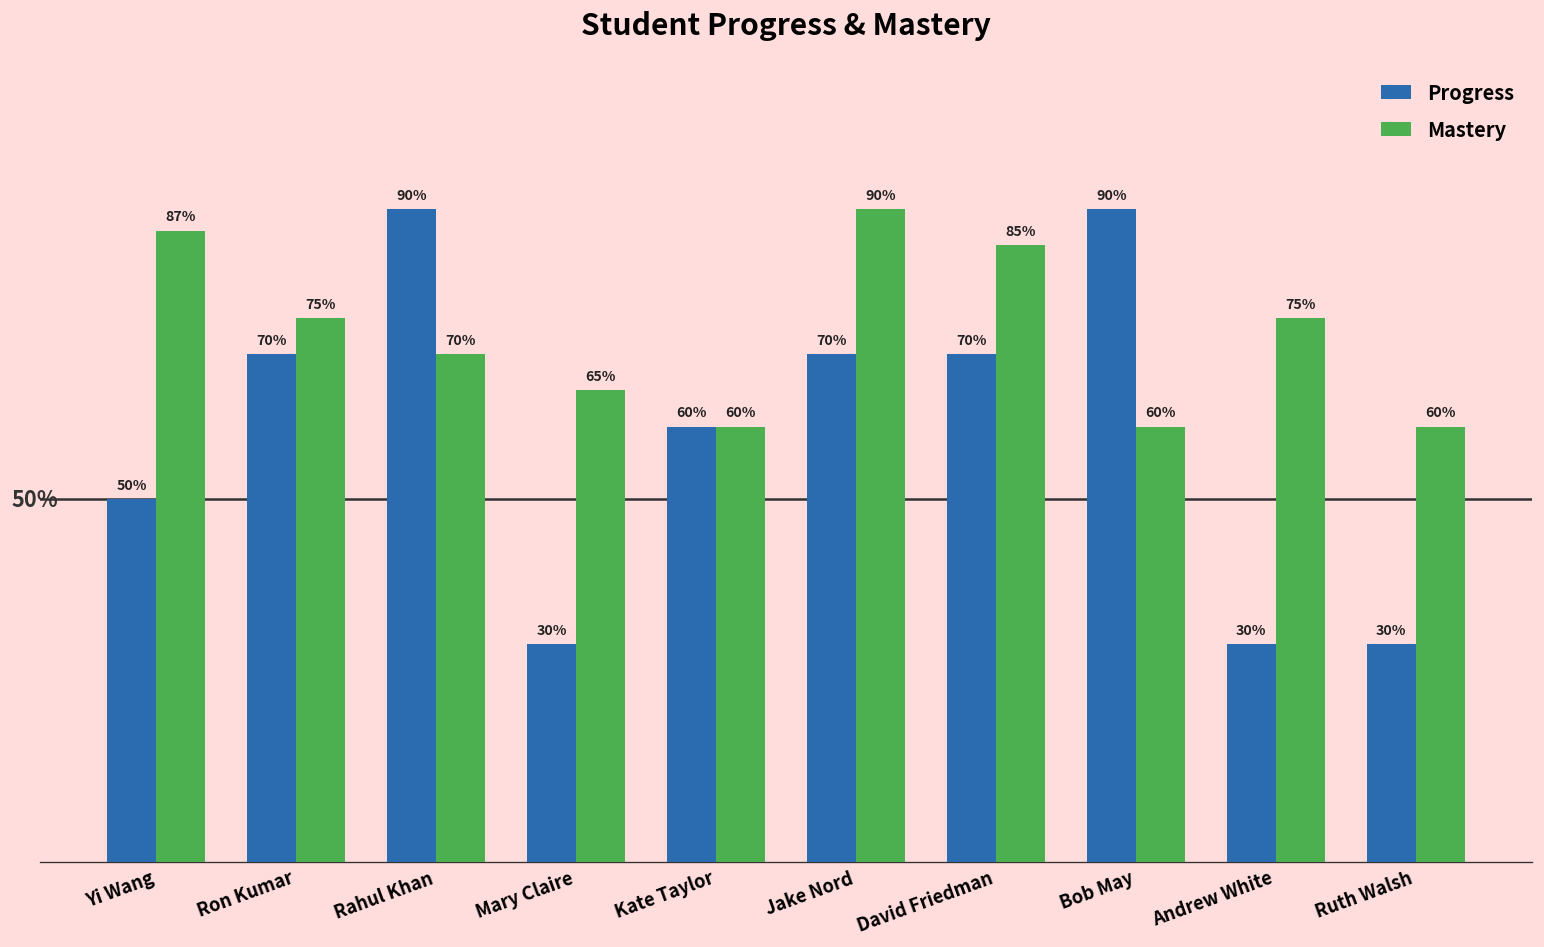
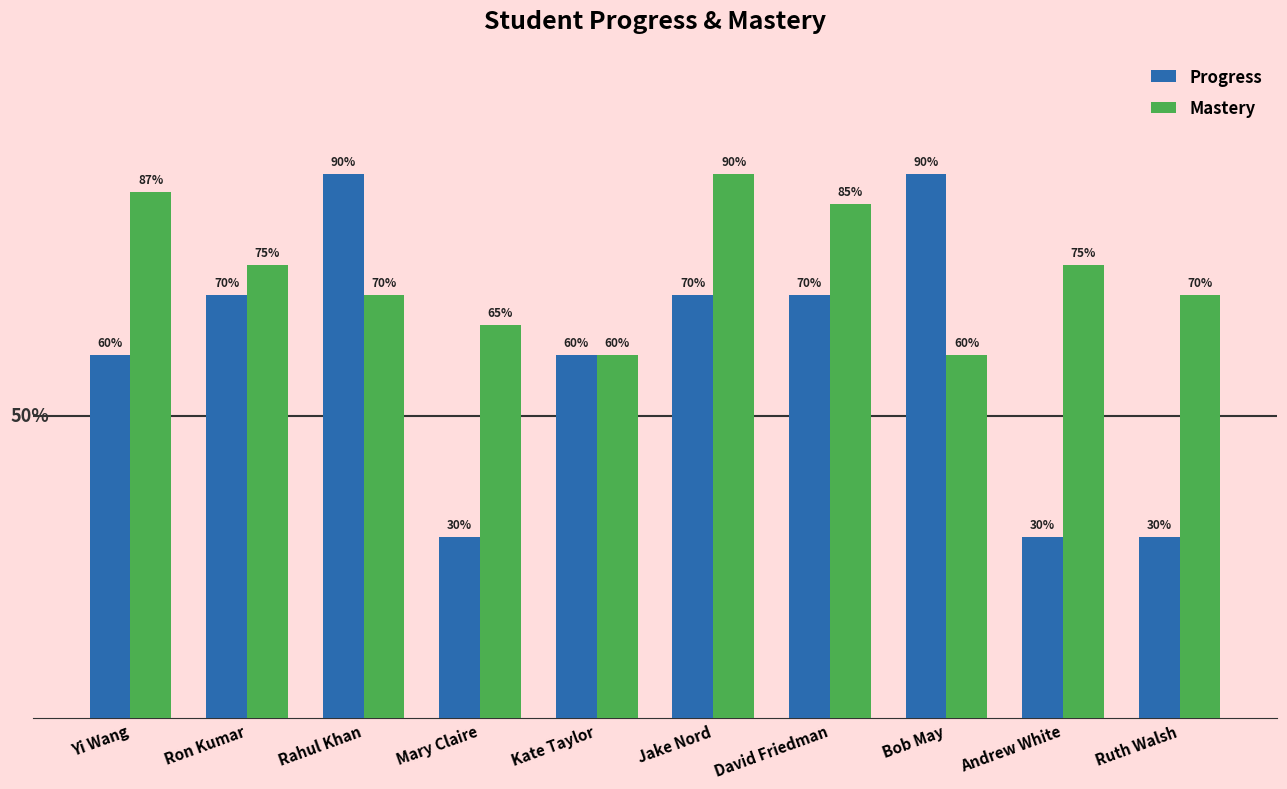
Progress, Yi Wang: 50% -> 60%
Mastery, Ruth Walsh: 60% -> 70%
